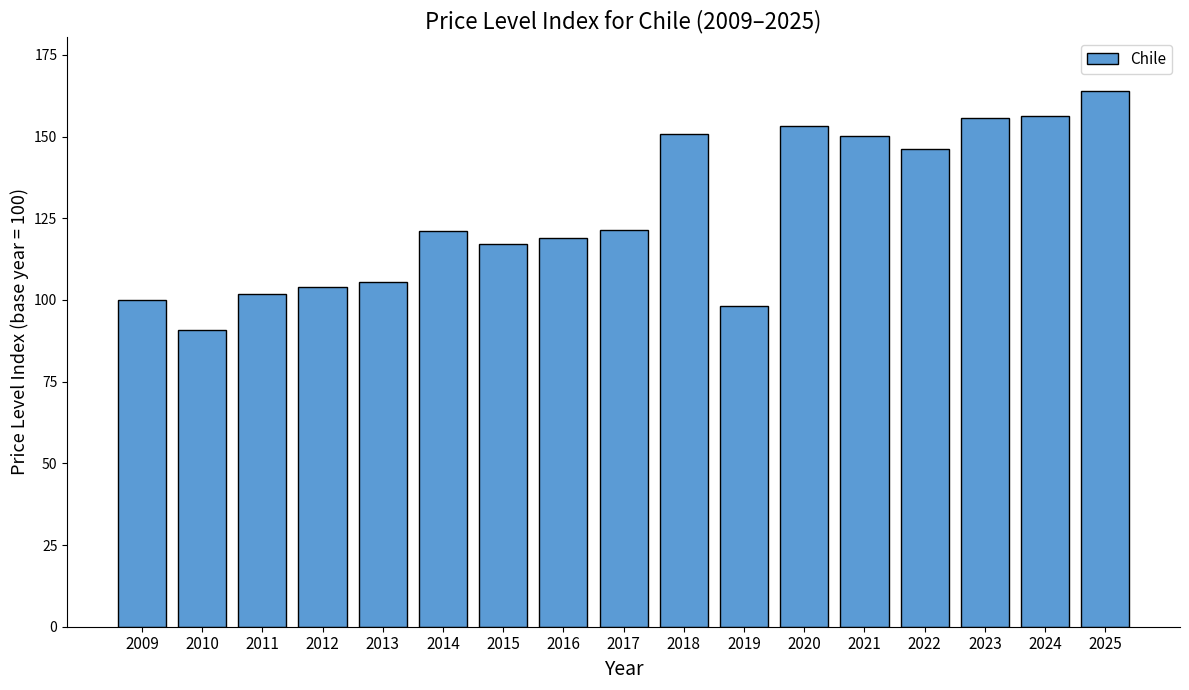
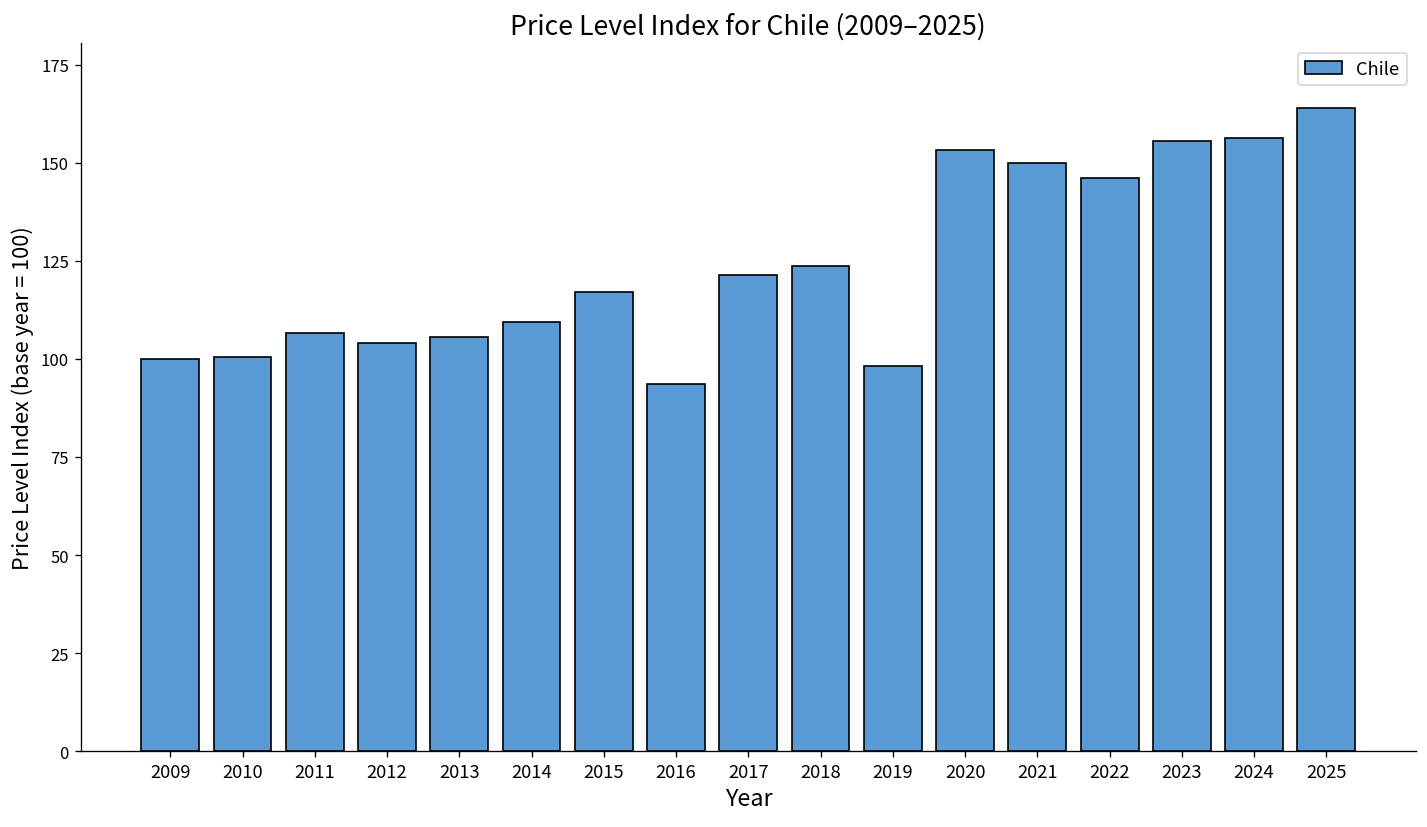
2010: 91 -> 101
2011: 102 -> 107
2014: 121 -> 109
2016: 119 -> 94
2018: 151 -> 124
